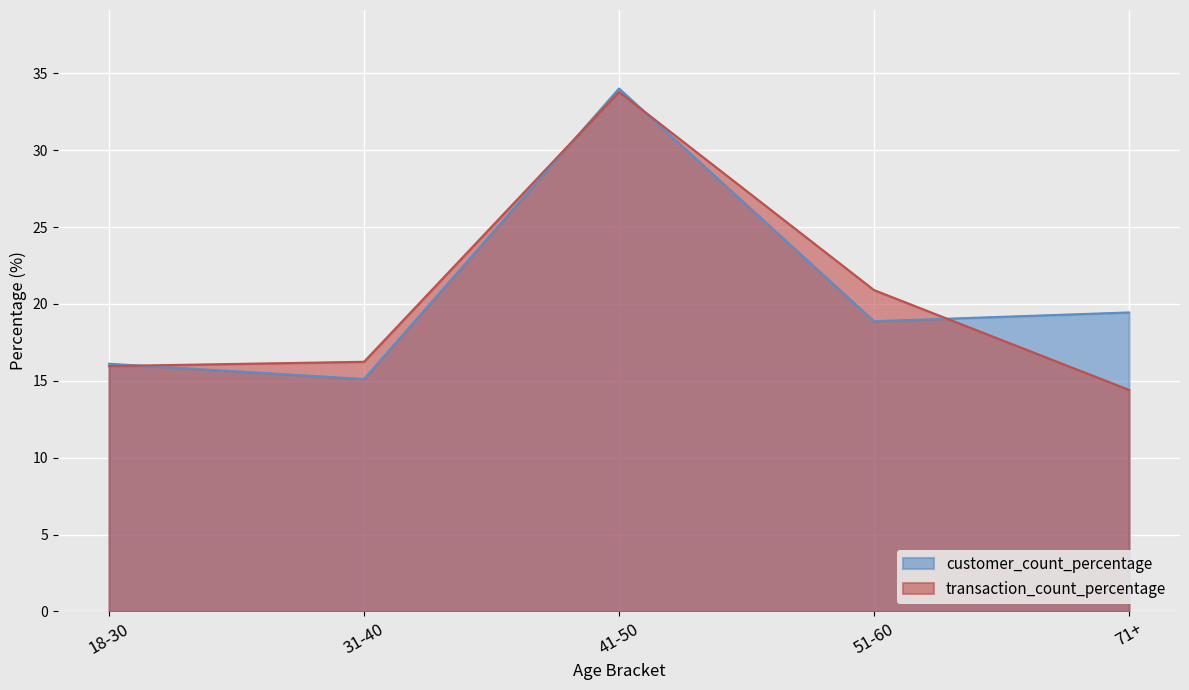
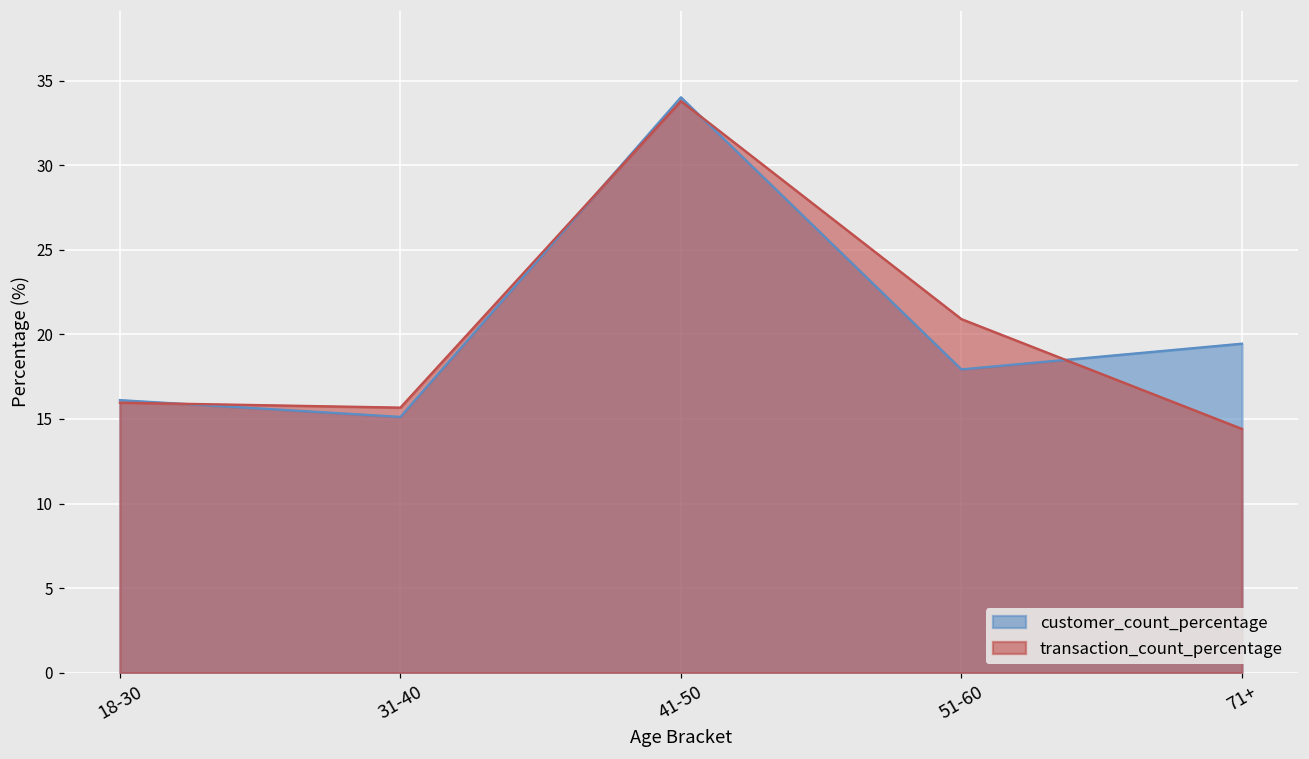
transaction_count_percentage, 31-40: 16.2 -> 15.7
customer_count_percentage, 51-60: 18.9 -> 17.9
